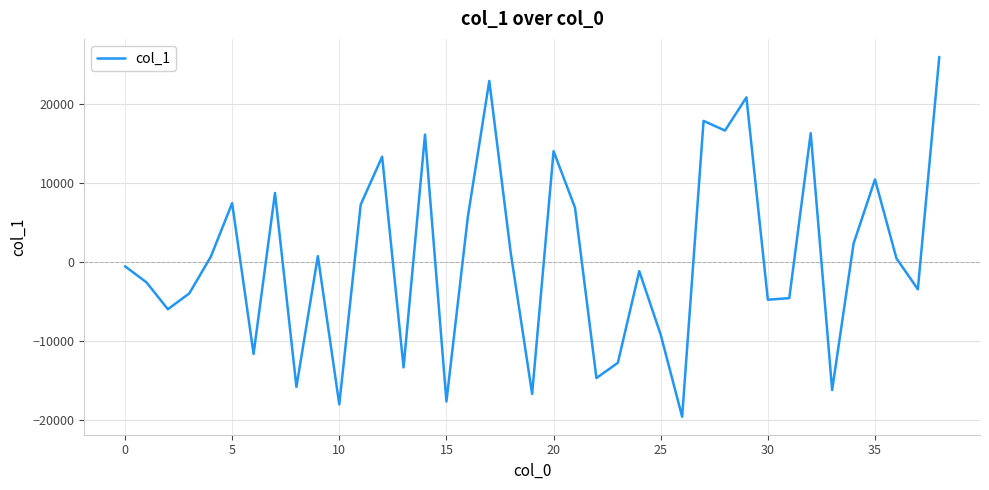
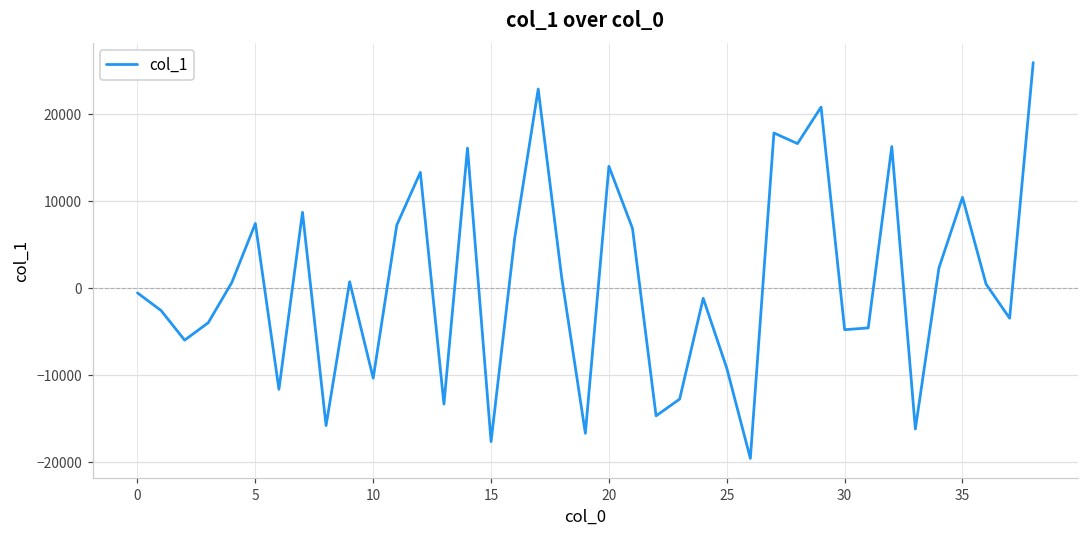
10: -18000 -> -10000
